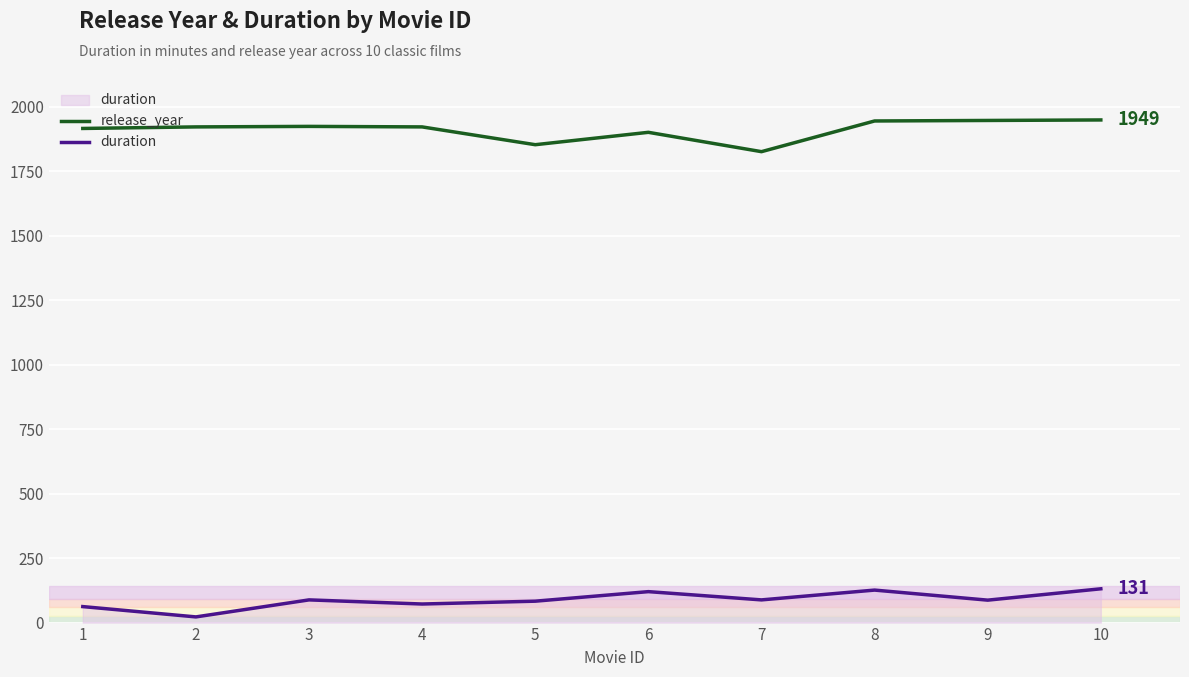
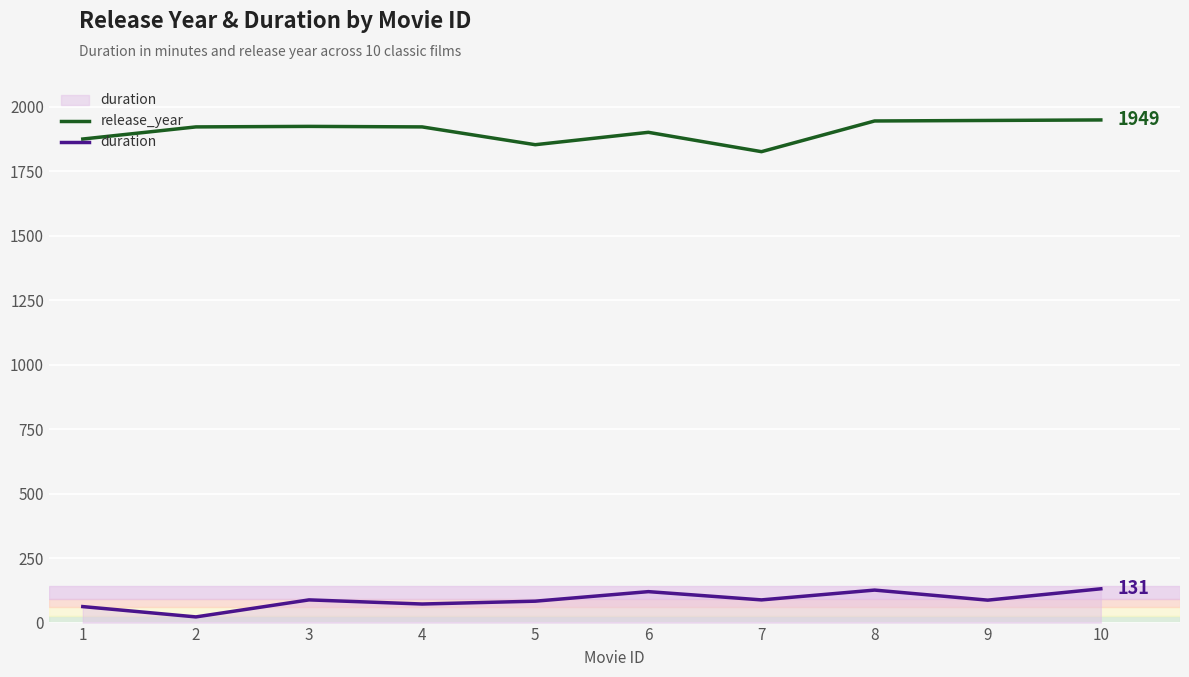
release_year, 1: 1920 -> 1880
